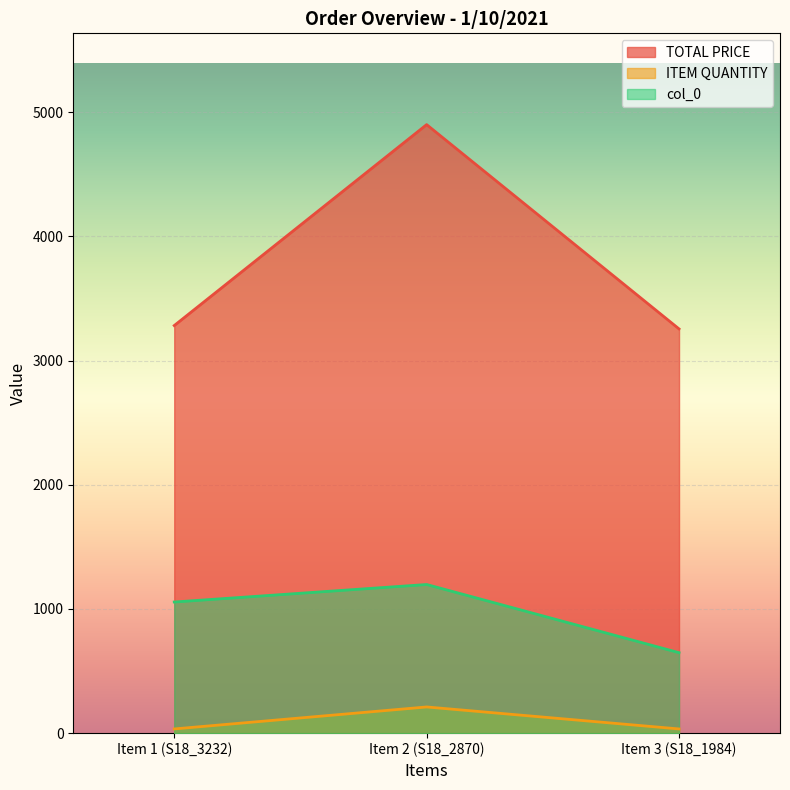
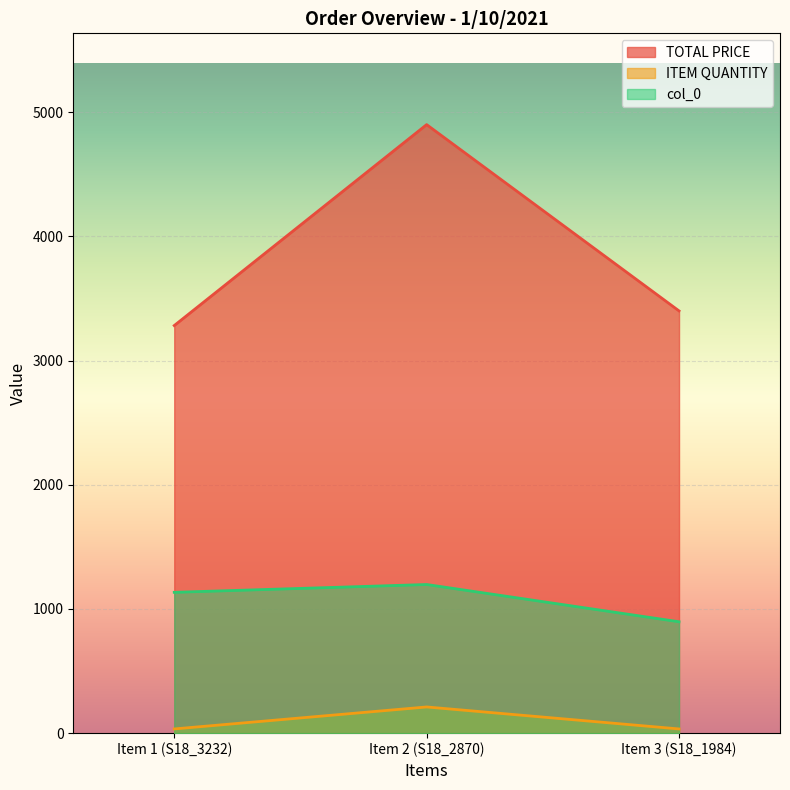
col_0, Item 1 (S18_3232): 1060 -> 1130
TOTAL PRICE, Item 3 (S18_1984): 3260 -> 3400
col_0, Item 3 (S18_1984): 650 -> 900
